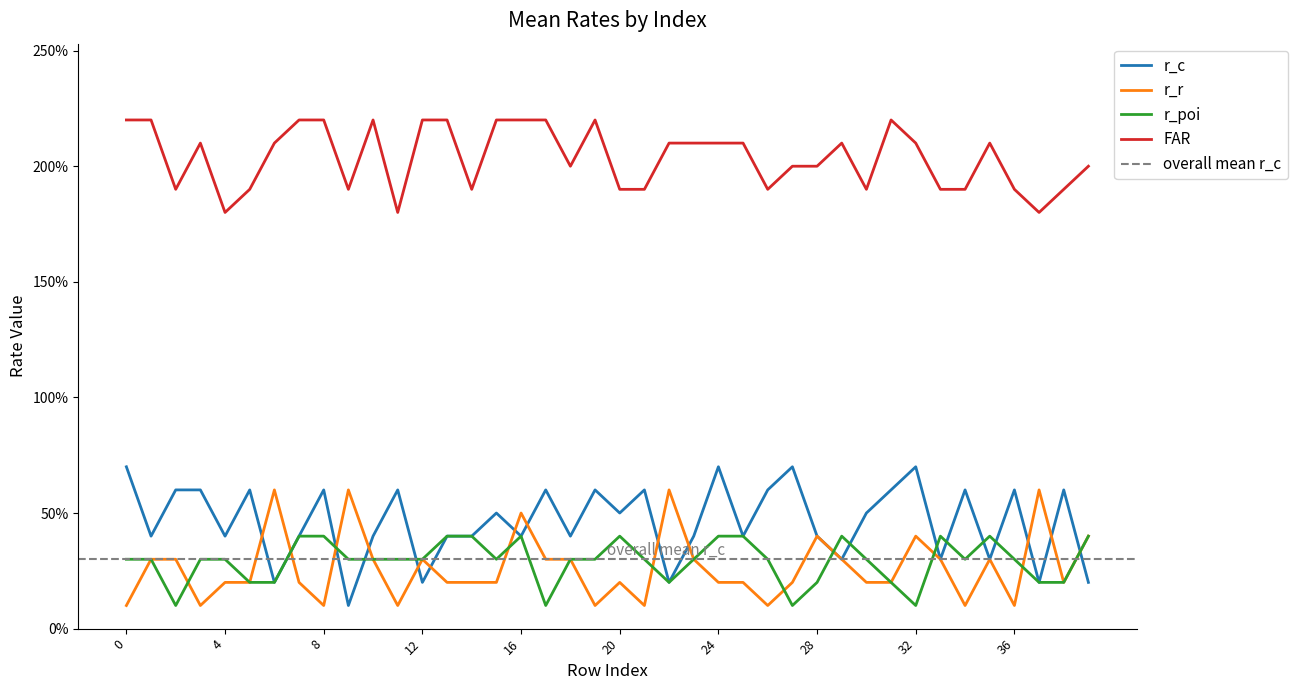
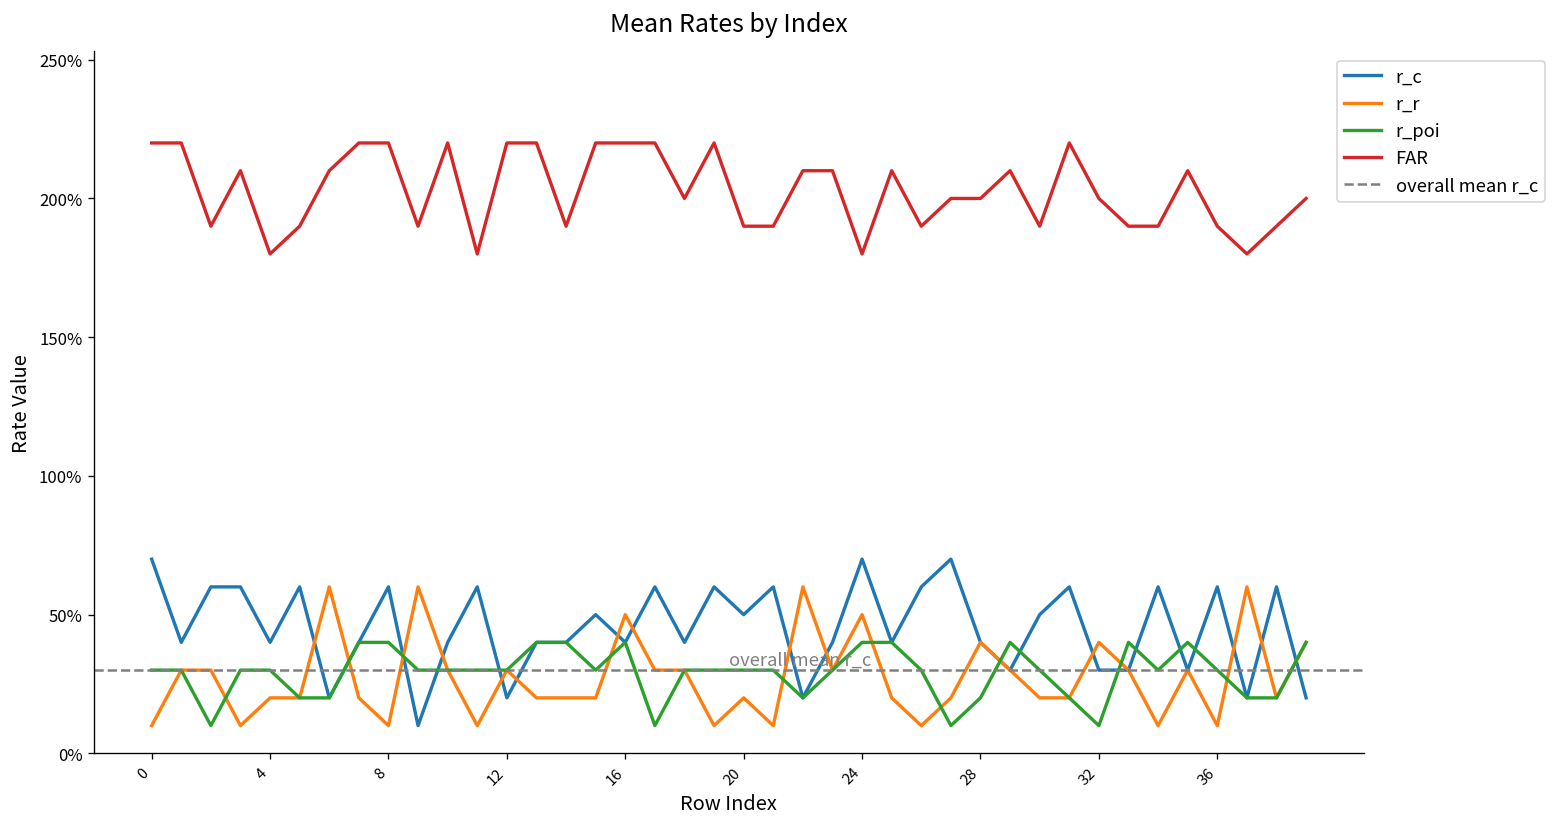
r_poi, 20: 40% -> 30%
r_r, 24: 20% -> 50%
FAR, 24: 210% -> 180%
r_c, 32: 70% -> 30%
FAR, 32: 210% -> 200%
